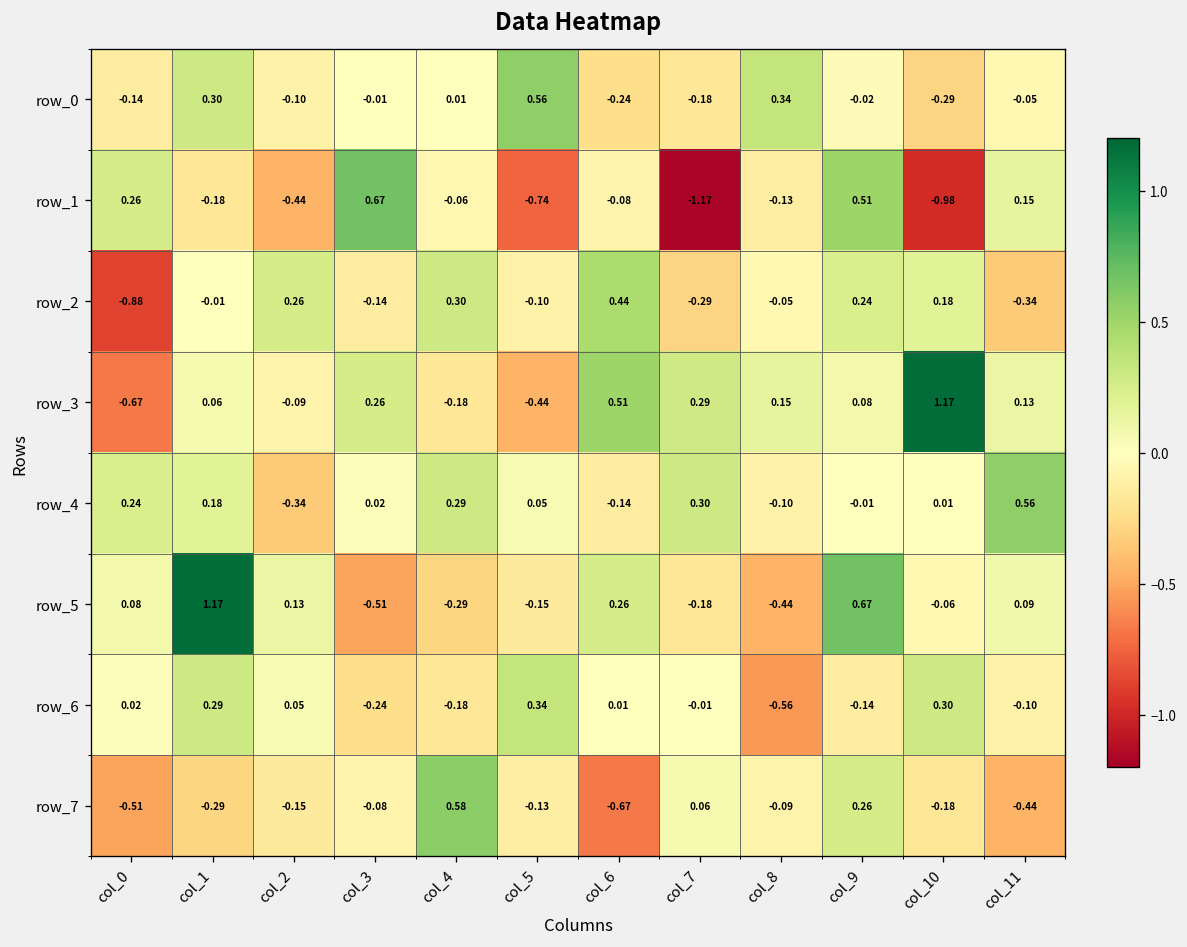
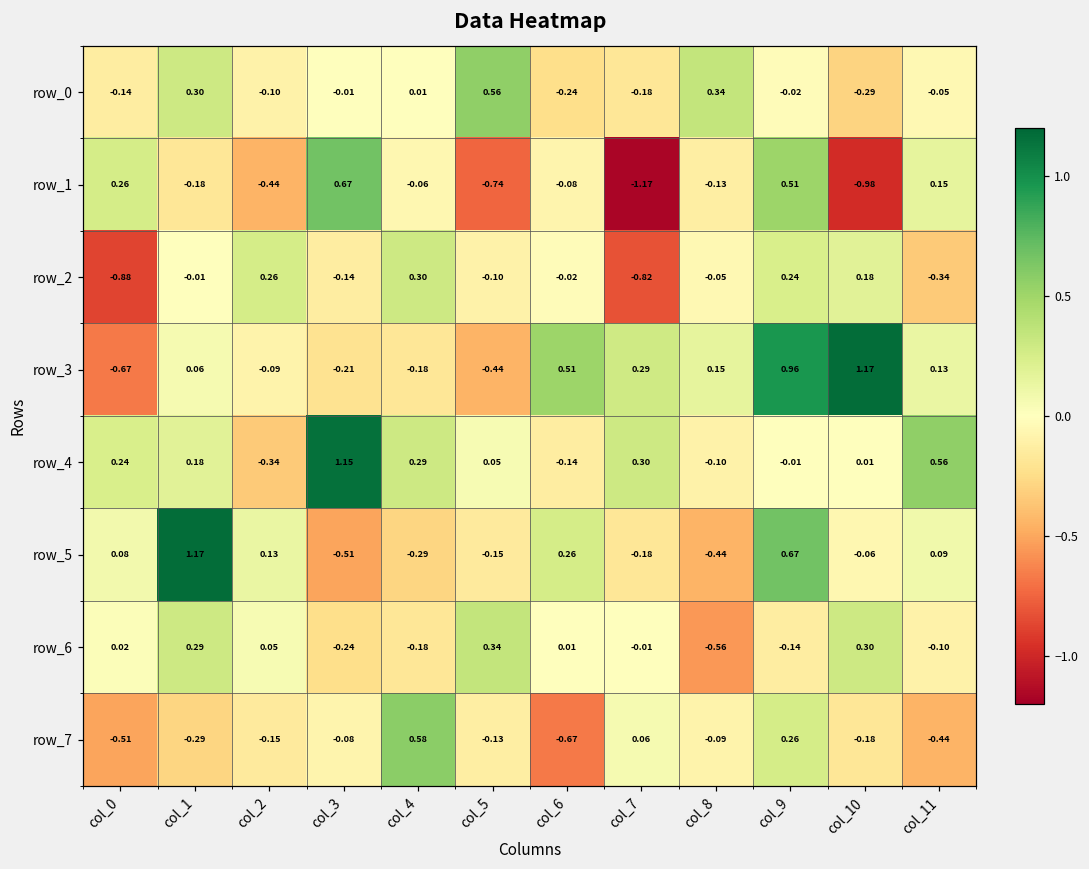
row_2, col_6: 0.44 -> -0.02
row_2, col_7: -0.29 -> -0.82
row_3, col_3: 0.26 -> -0.21
row_3, col_9: 0.08 -> 0.96
row_4, col_3: 0.02 -> 1.15
